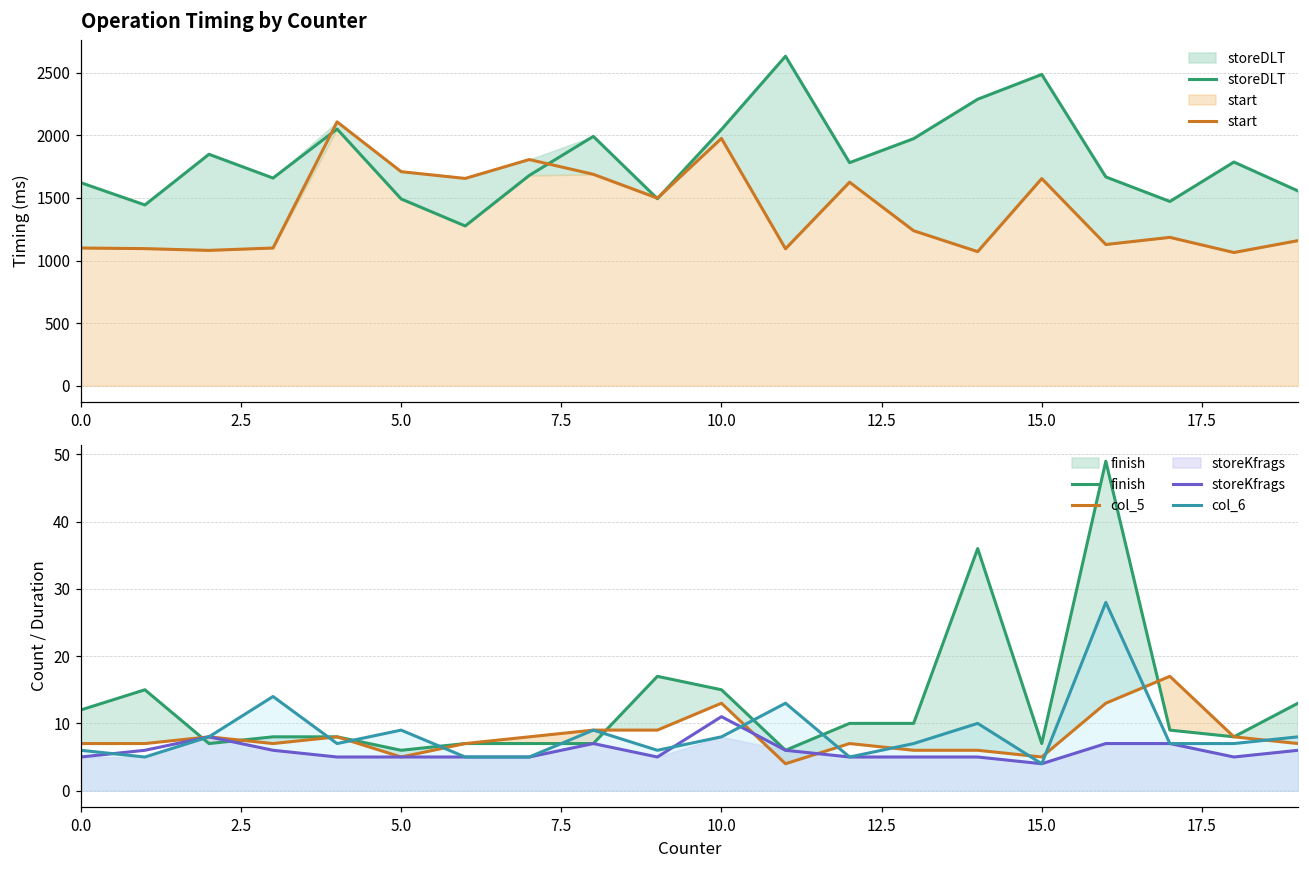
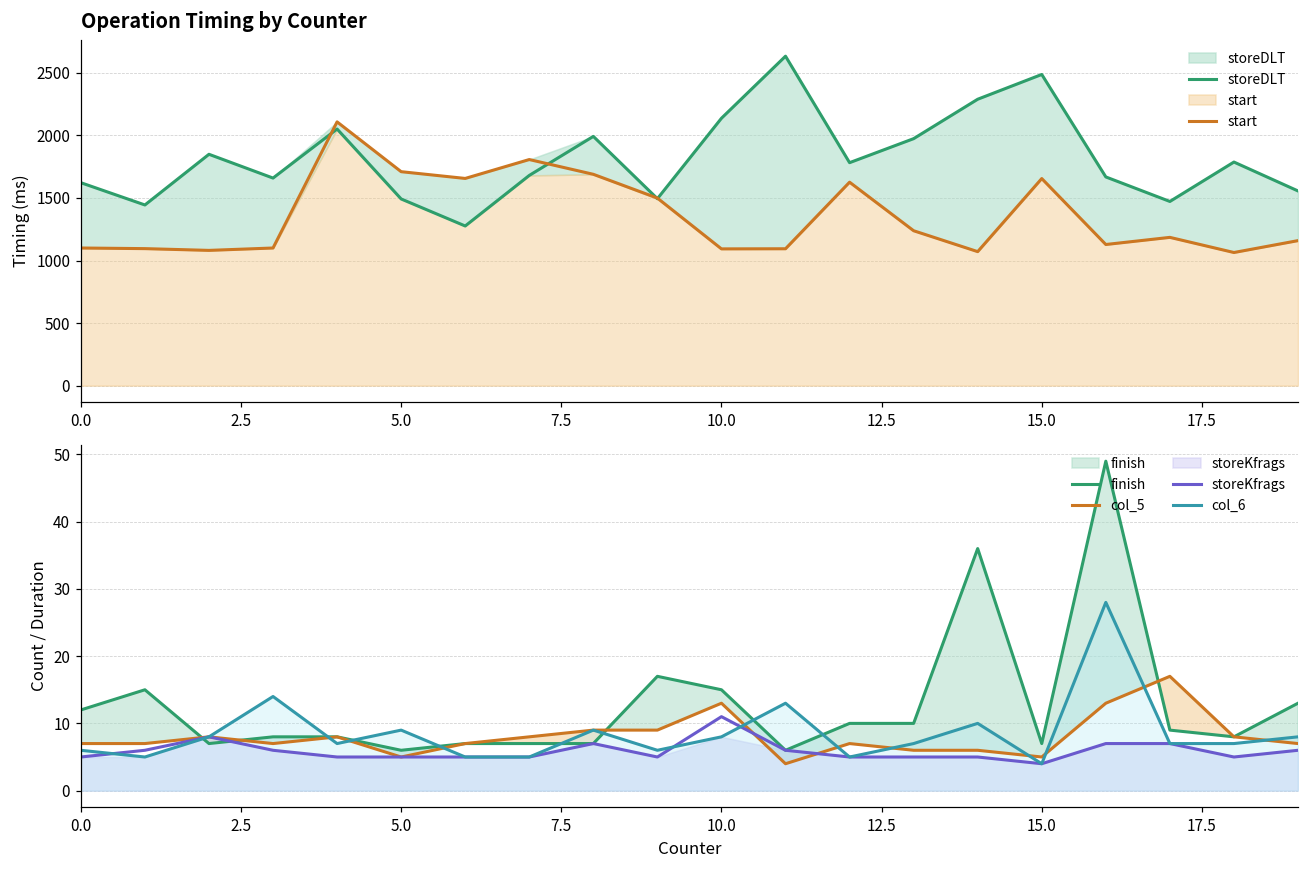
Operation Timing by Counter, storeDLT, 10.0: 2050 -> 2140
Operation Timing by Counter, start, 10.0: 1980 -> 1090
